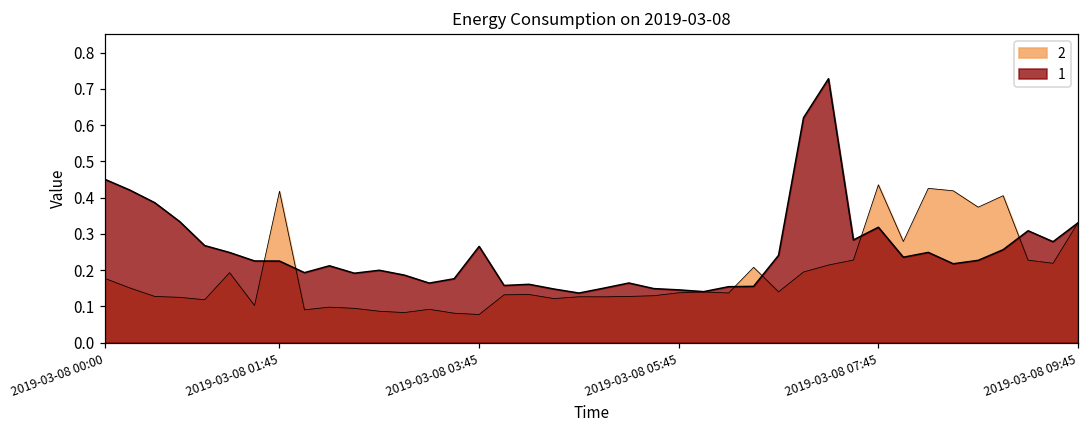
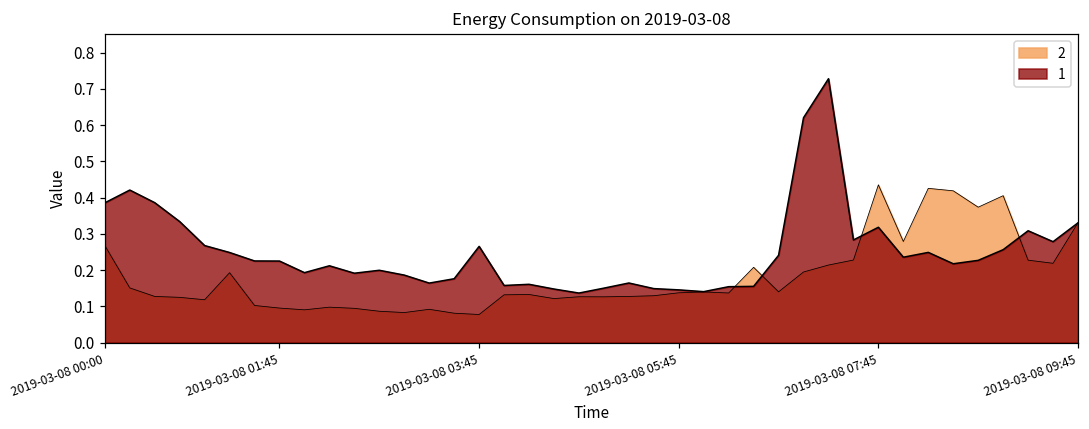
2, 2019-03-08 00:00: 0.18 -> 0.27
1, 2019-03-08 00:00: 0.45 -> 0.39
2, 2019-03-08 01:45: 0.42 -> 0.10
